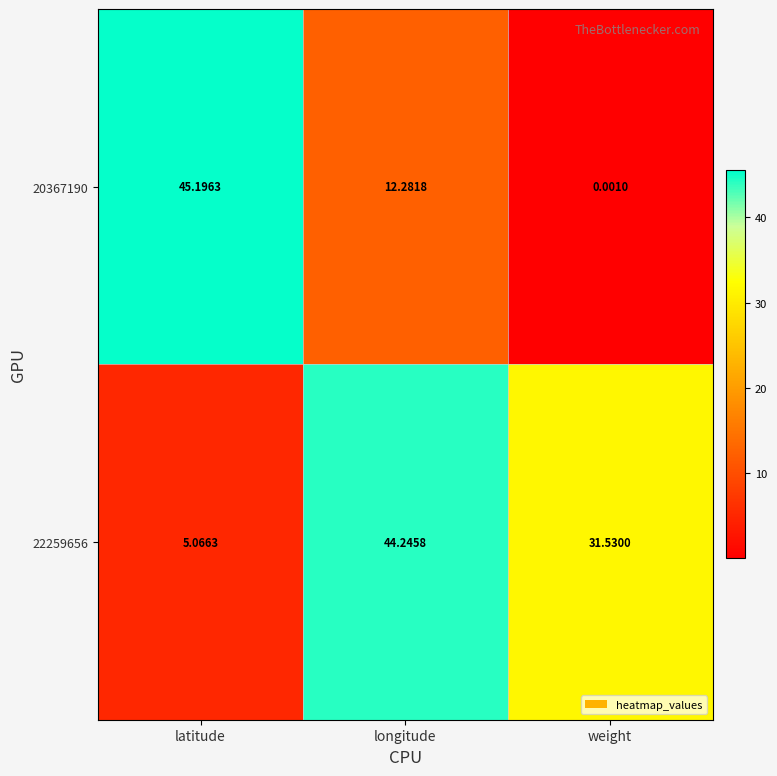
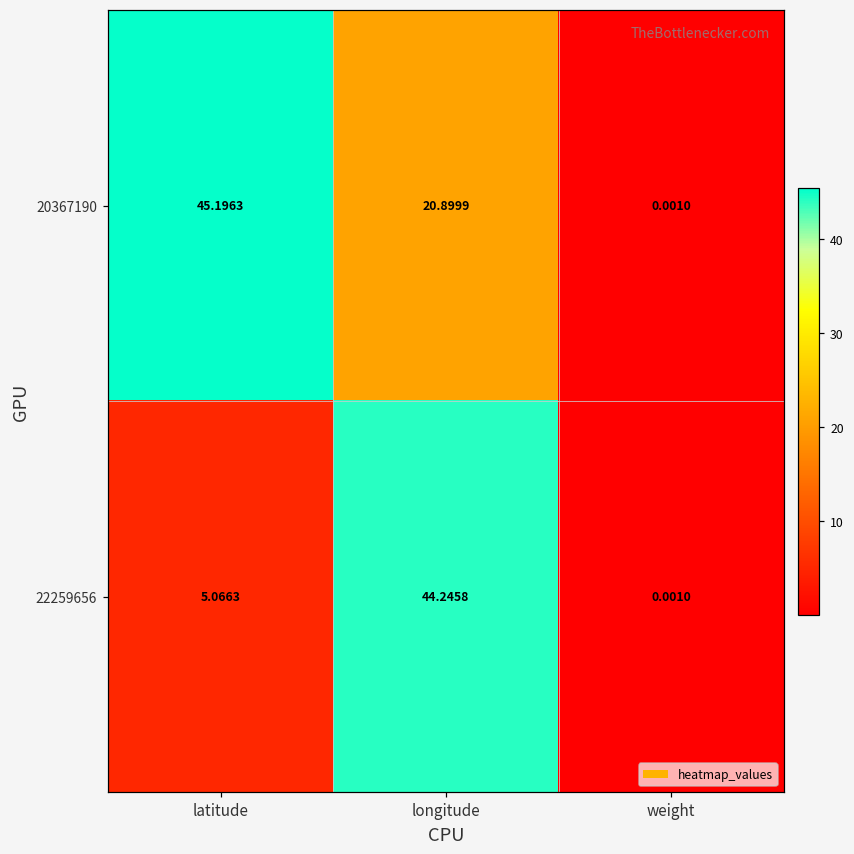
20367190, longitude: 12.2818 -> 20.8999
22259656, weight: 31.5300 -> 0.0010
